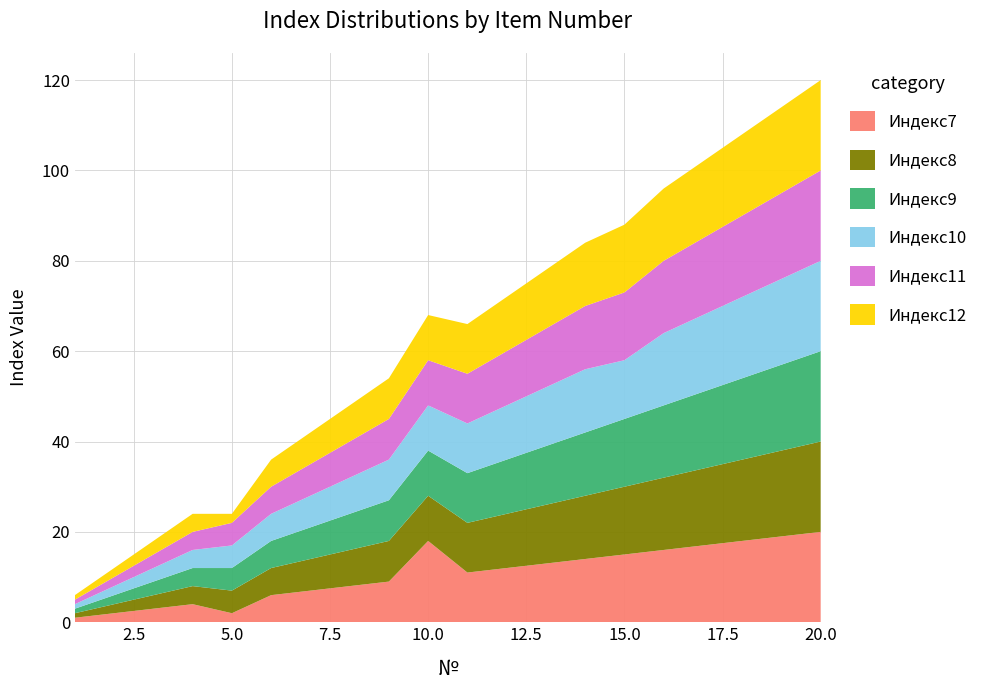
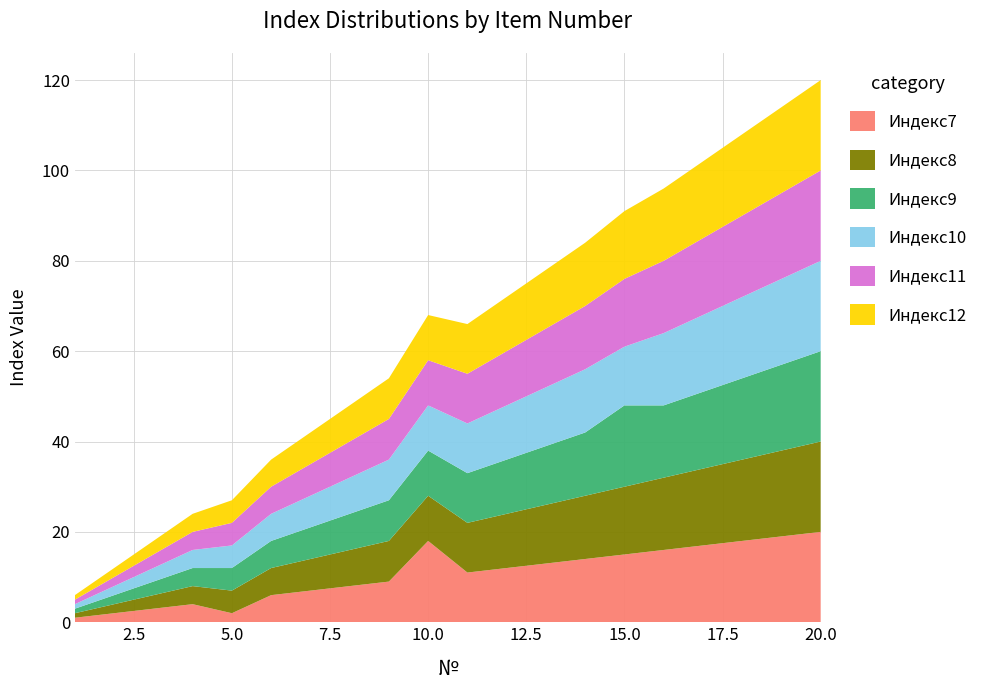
Индекс12, 5.0: 2 -> 5
Индекс9, 15.0: 15 -> 18
